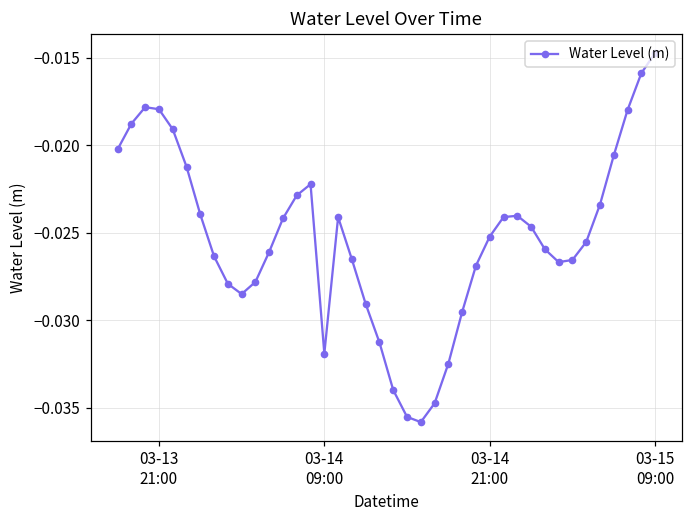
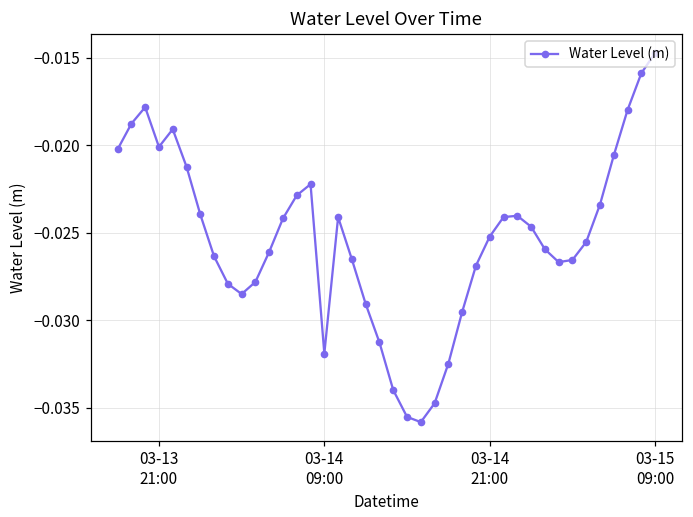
03-13 21:00: -0.0179 -> -0.0201
